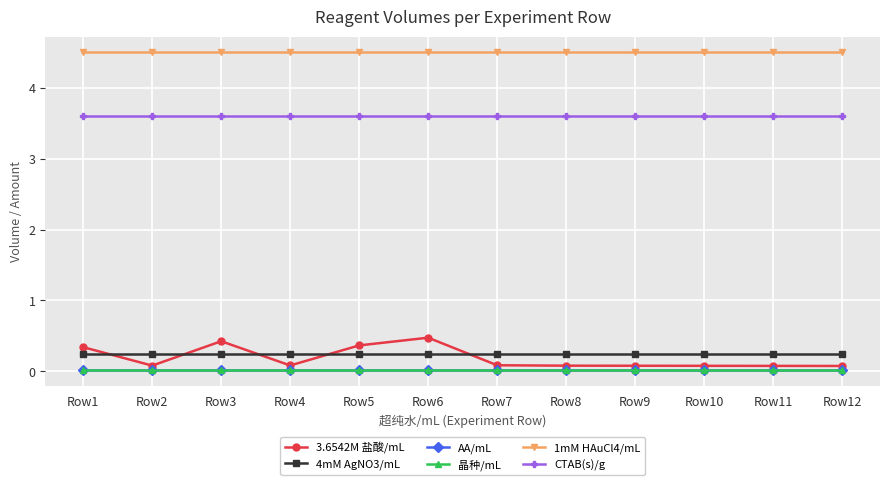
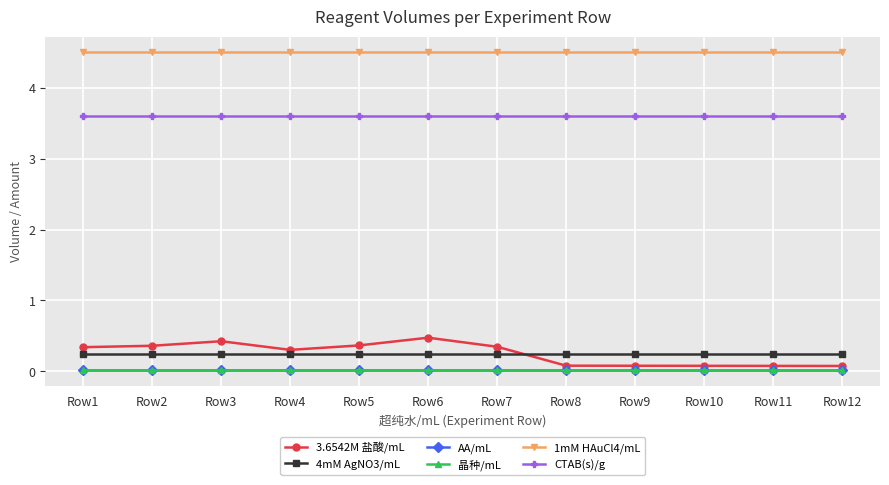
3.6542M 盐酸/mL, Row2: 0.1 -> 0.4
3.6542M 盐酸/mL, Row4: 0.1 -> 0.3
3.6542M 盐酸/mL, Row7: 0.1 -> 0.3
